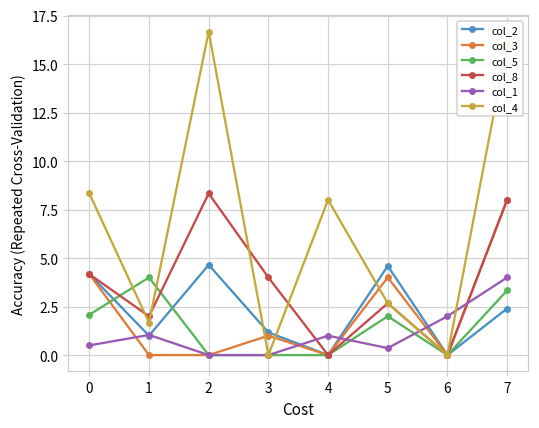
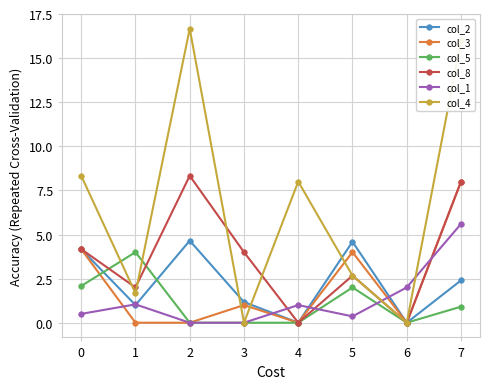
col_5, 7: 3.3 -> 0.9
col_1, 7: 4.0 -> 5.6
